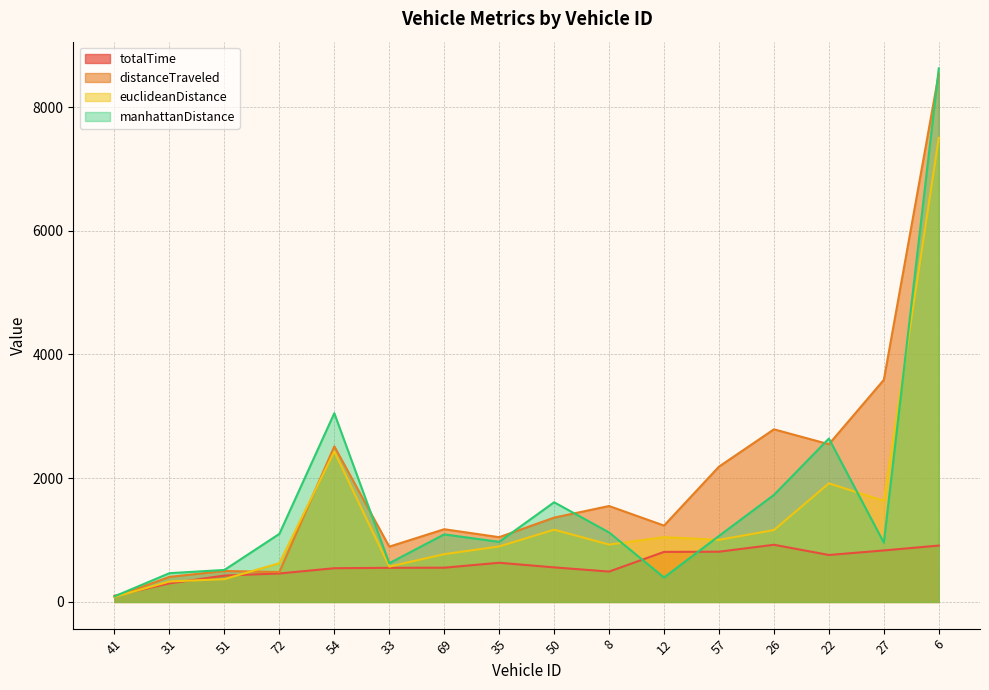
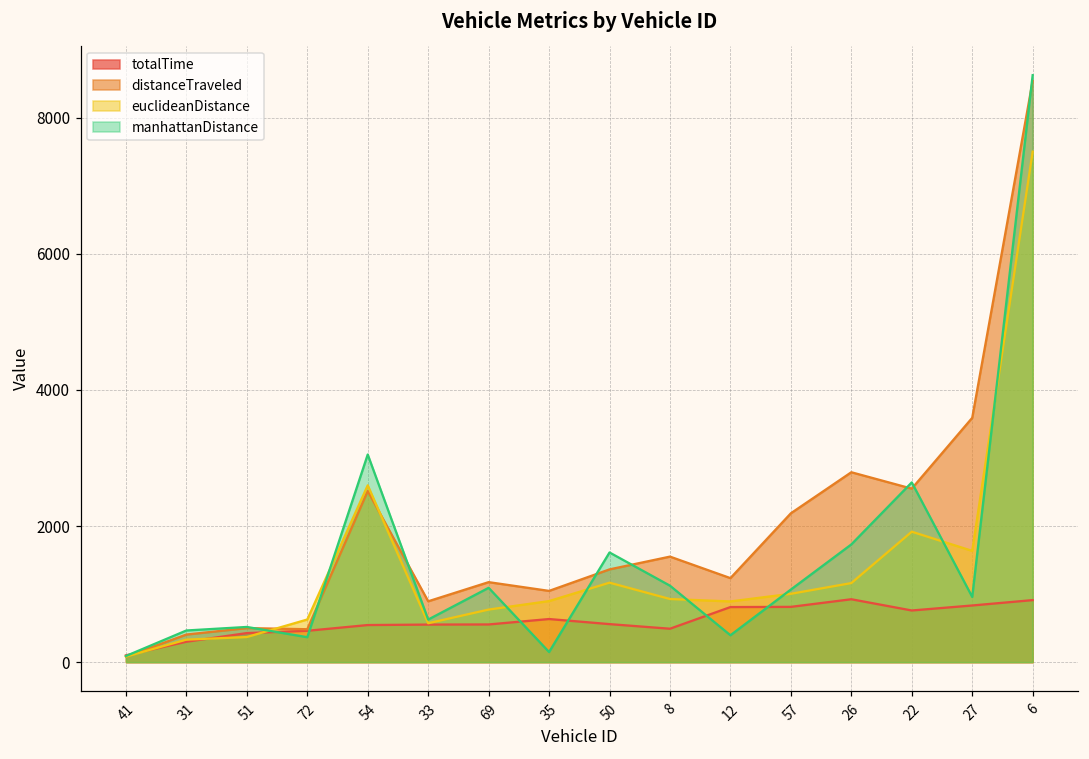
manhattanDistance, 72: 1100 -> 400
euclideanDistance, 54: 2400 -> 2600
manhattanDistance, 35: 1000 -> 100
euclideanDistance, 12: 1000 -> 900
